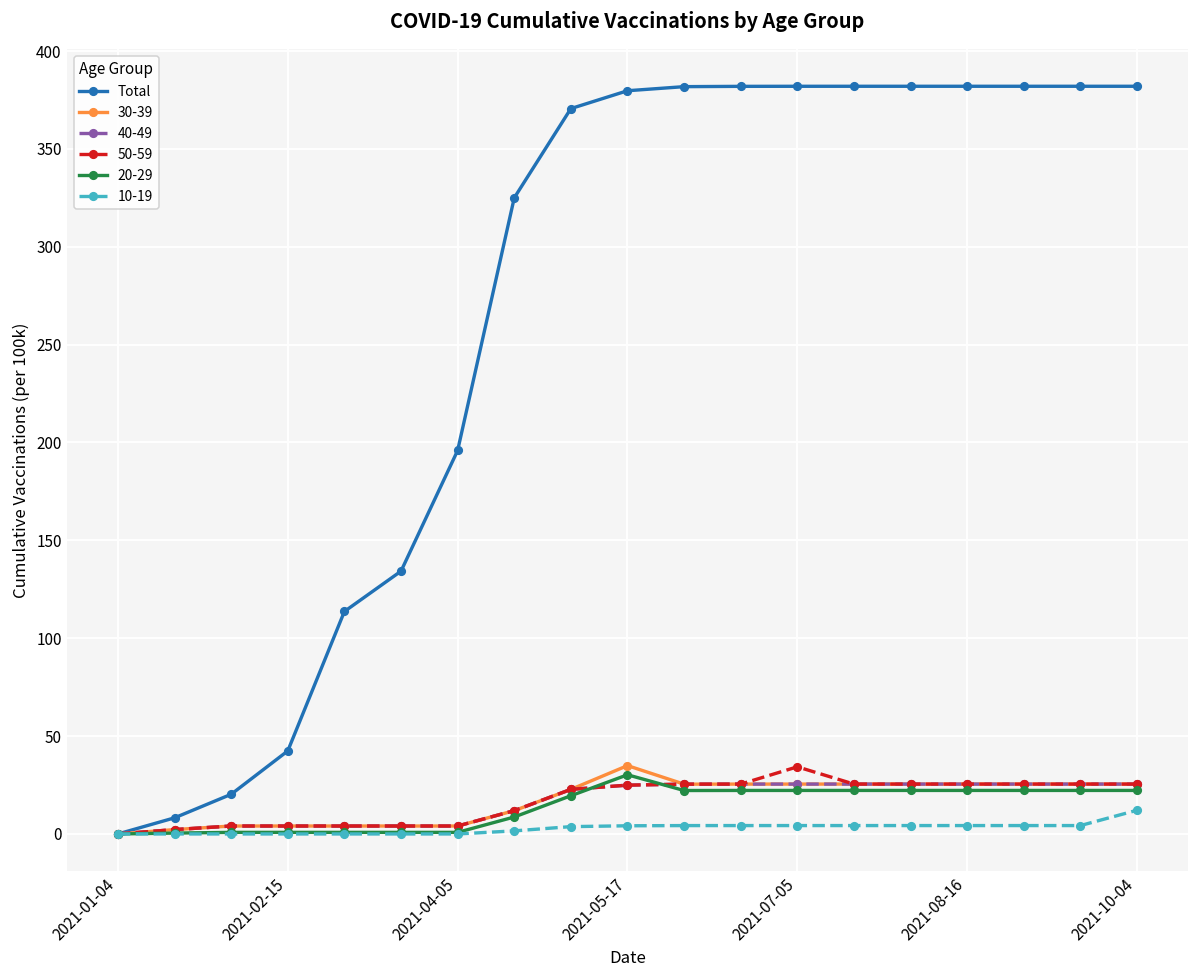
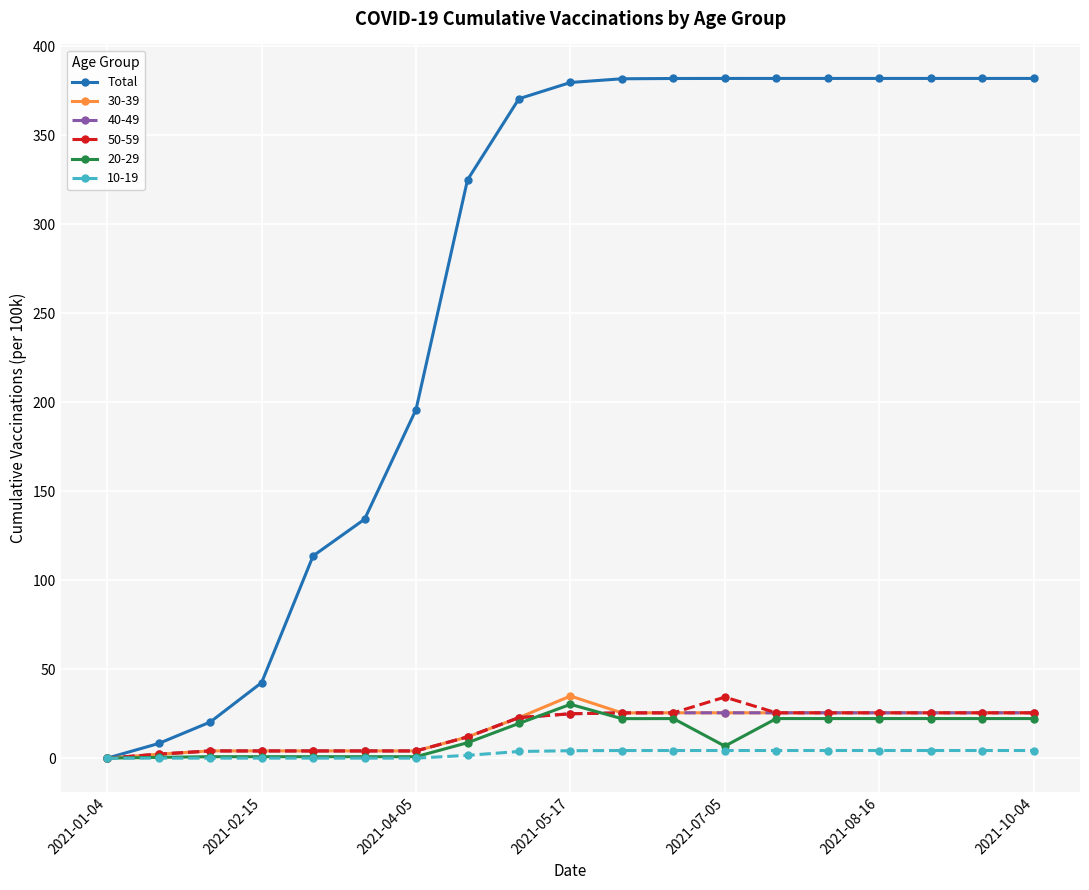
20-29, 2021-07-05: 22 -> 7
10-19, 2021-10-04: 12 -> 4
